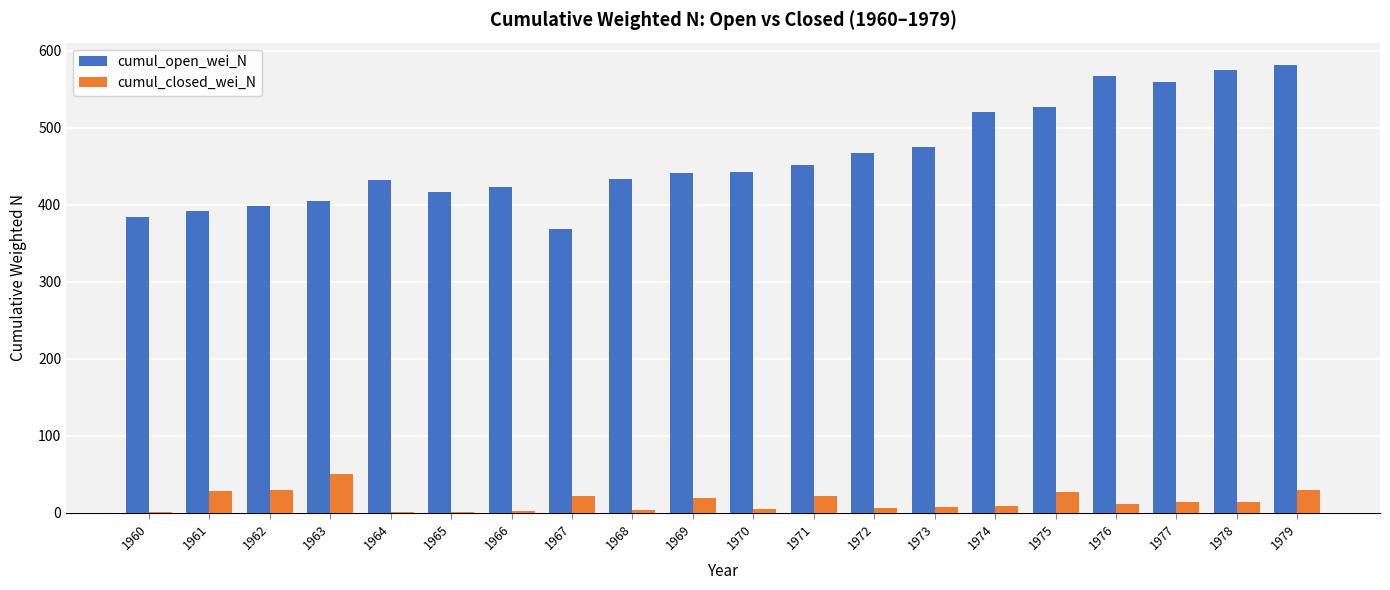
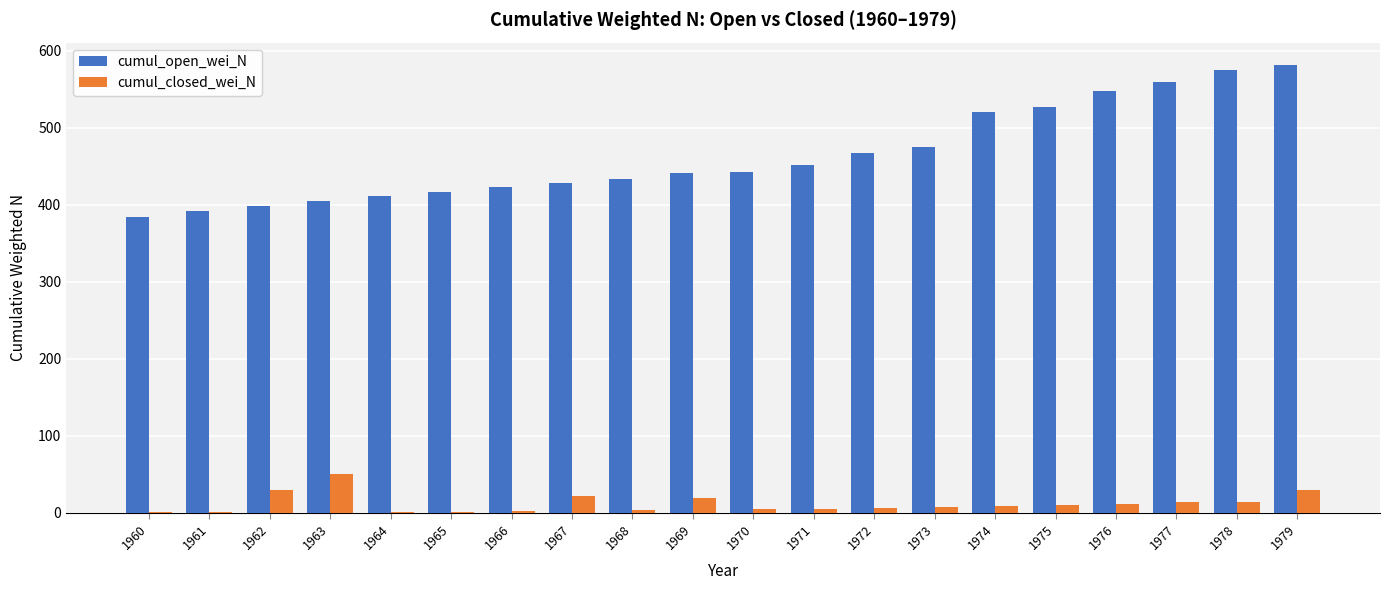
cumul_closed_wei_N, 1961: 30 -> 0
cumul_open_wei_N, 1964: 430 -> 410
cumul_open_wei_N, 1967: 370 -> 430
cumul_closed_wei_N, 1971: 20 -> 0
cumul_closed_wei_N, 1975: 30 -> 10
cumul_open_wei_N, 1976: 570 -> 550
